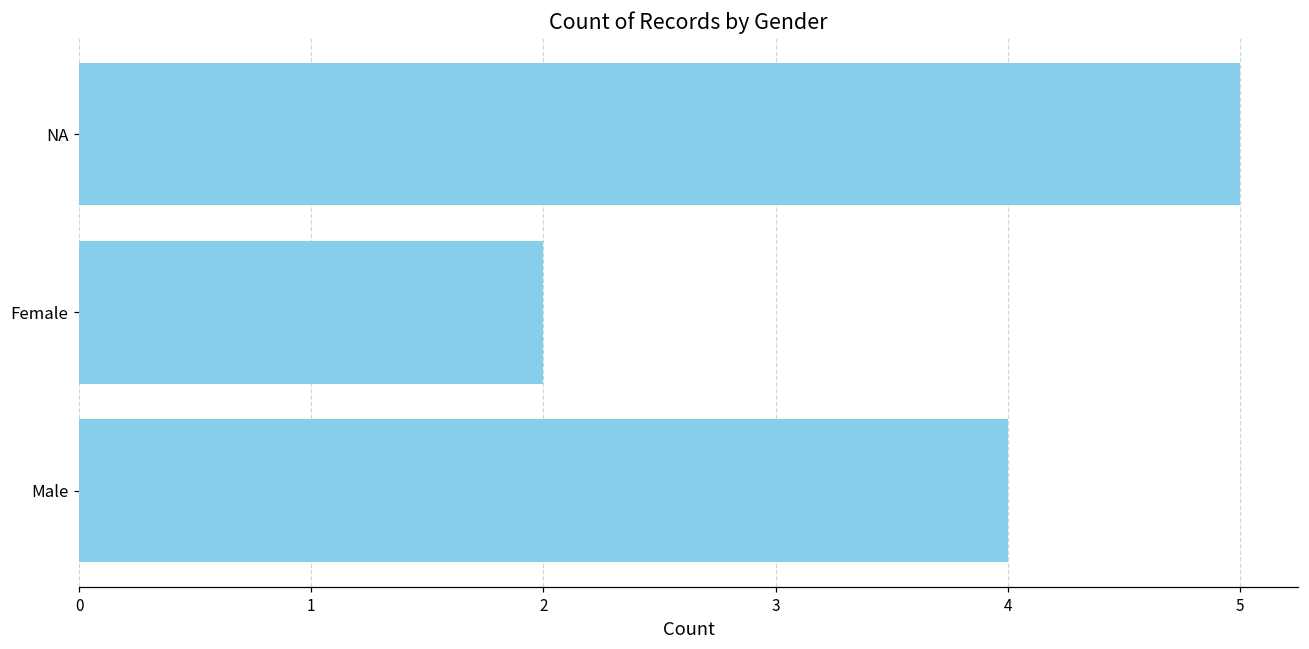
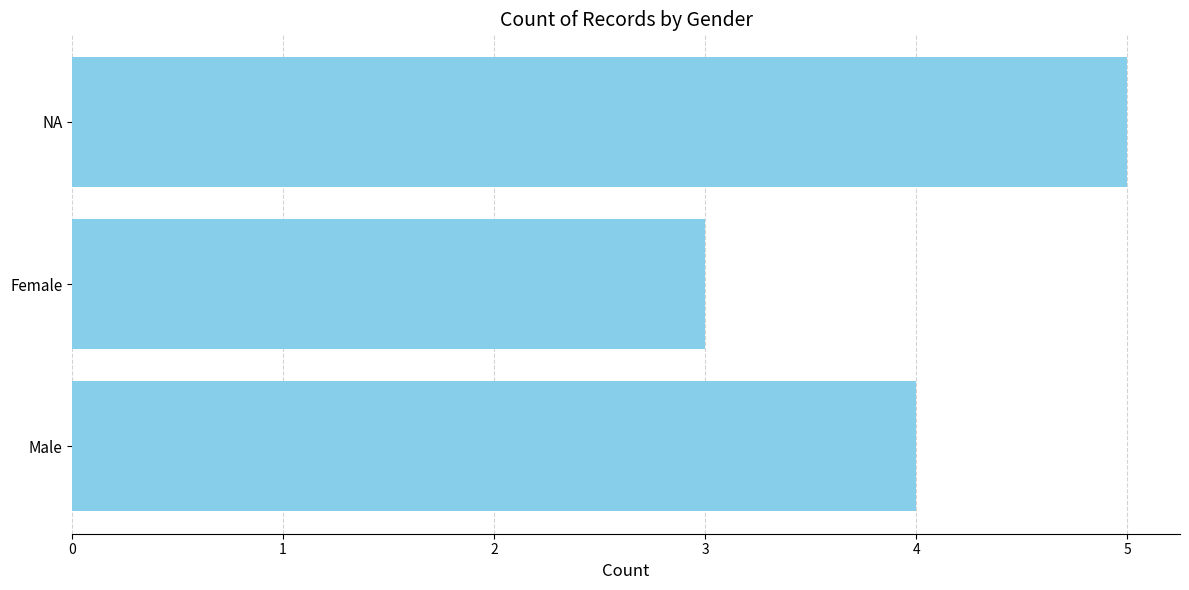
Female: 2 -> 3
